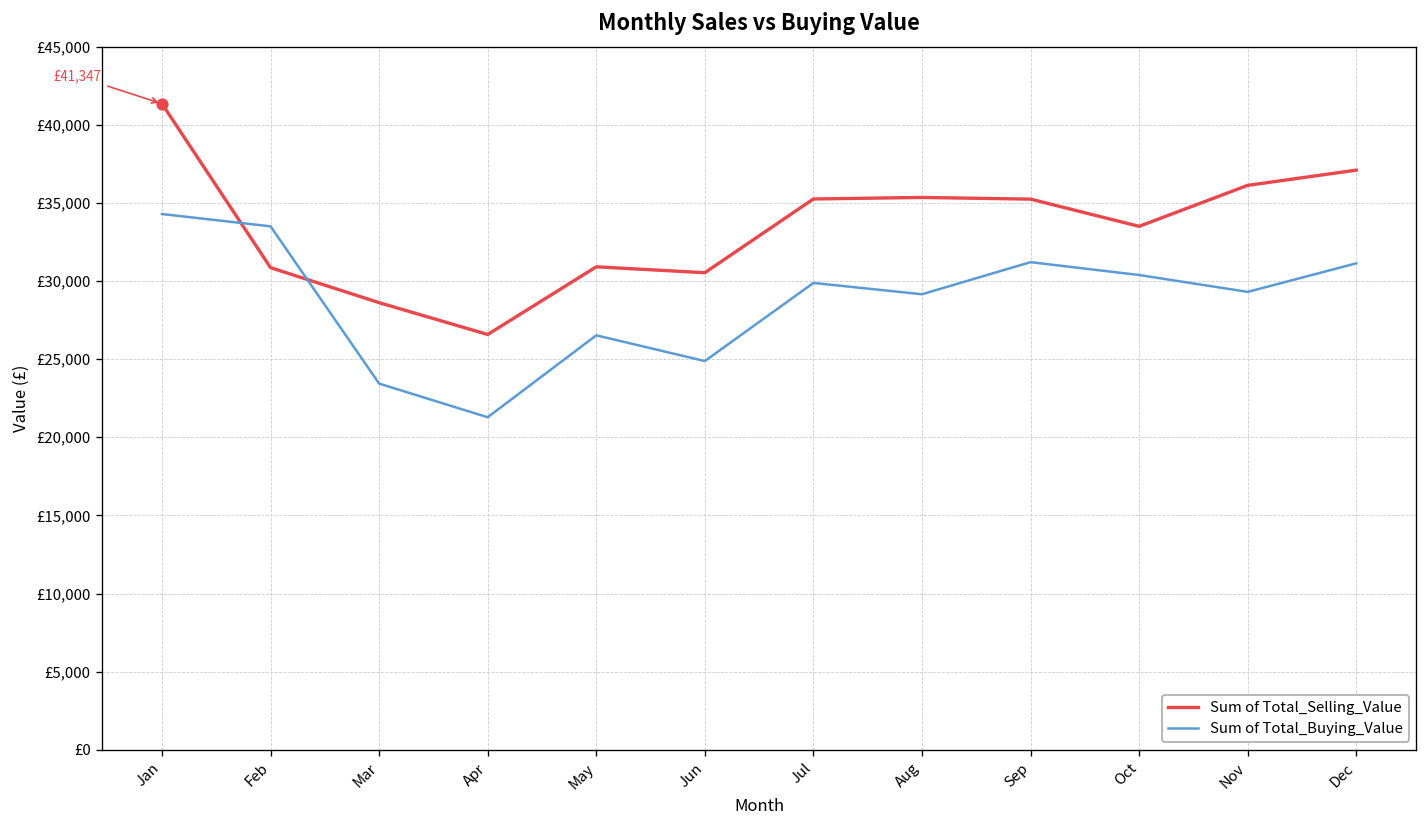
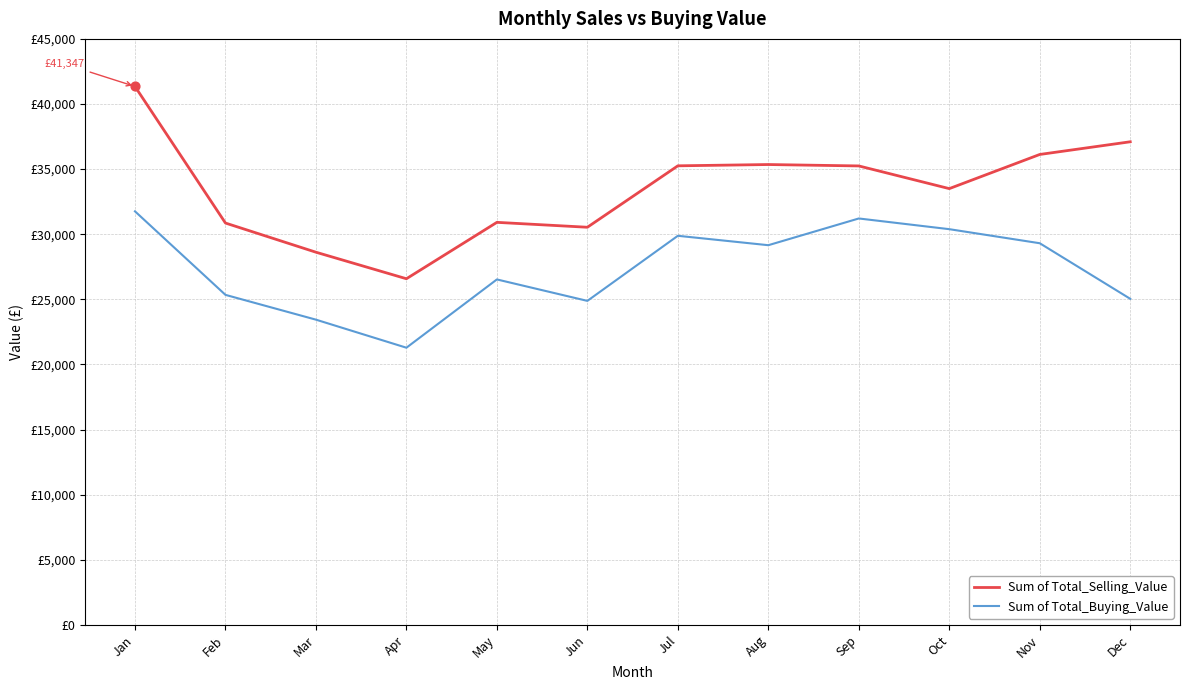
Sum of Total_Buying_Value, Jan: £34,300 -> £31,800
Sum of Total_Buying_Value, Feb: £33,500 -> £25,300
Sum of Total_Buying_Value, Dec: £31,100 -> £25,000
